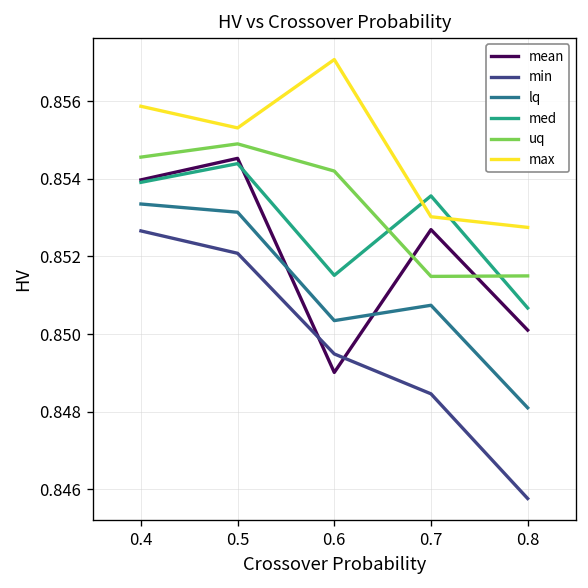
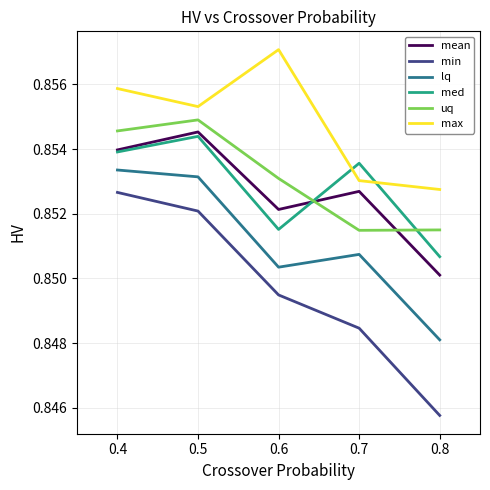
mean, 0.6: 0.8490 -> 0.8521
uq, 0.6: 0.8542 -> 0.8531
